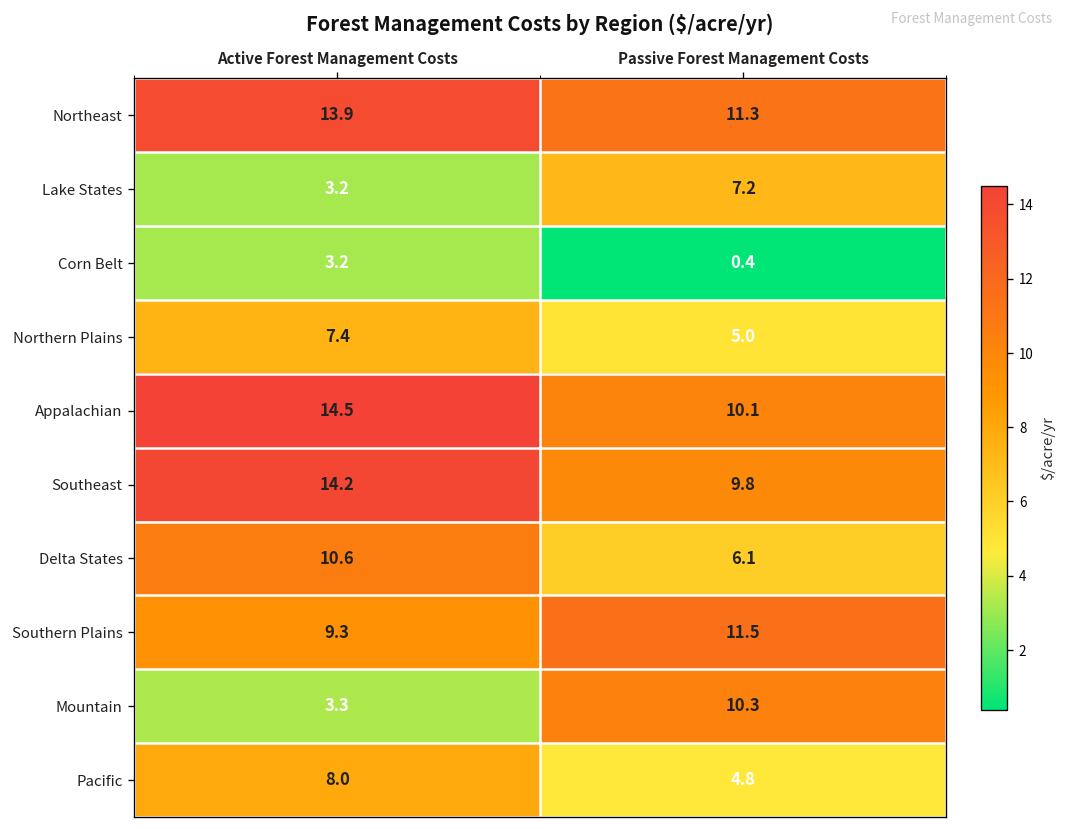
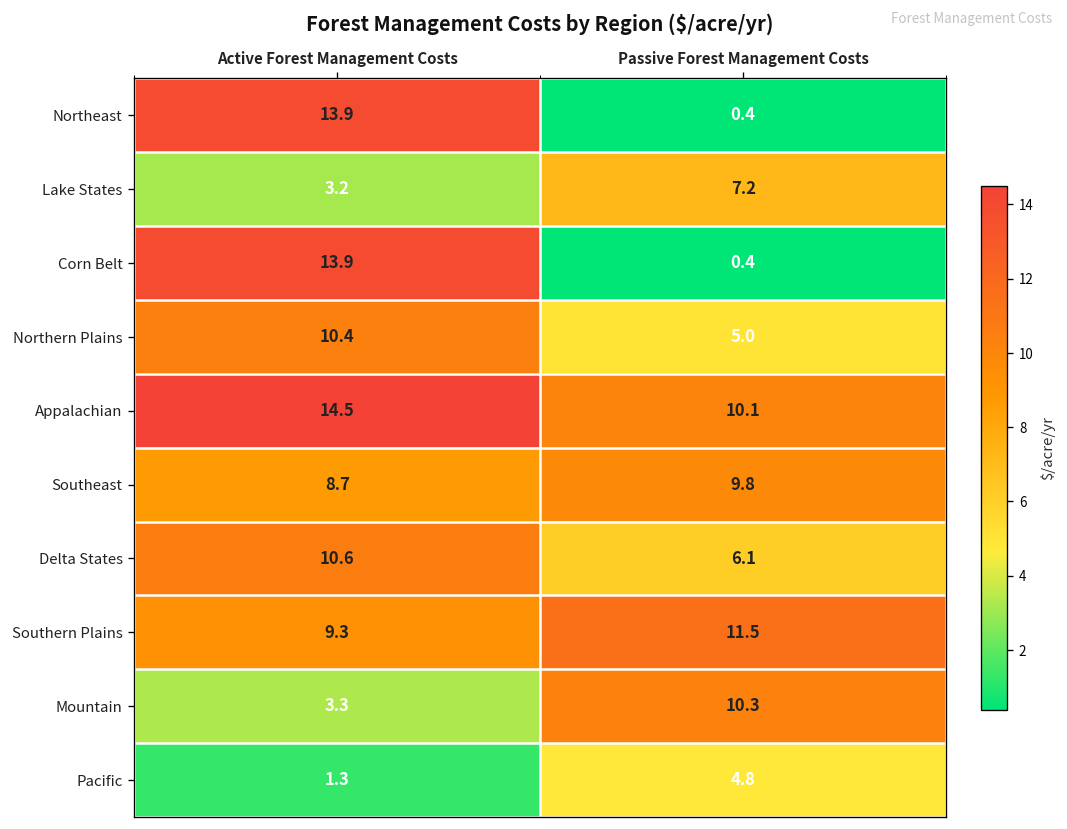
Northeast, Passive Forest Management Costs: 11.3 -> 0.4
Corn Belt, Active Forest Management Costs: 3.2 -> 13.9
Northern Plains, Active Forest Management Costs: 7.4 -> 10.4
Southeast, Active Forest Management Costs: 14.2 -> 8.7
Pacific, Active Forest Management Costs: 8.0 -> 1.3
